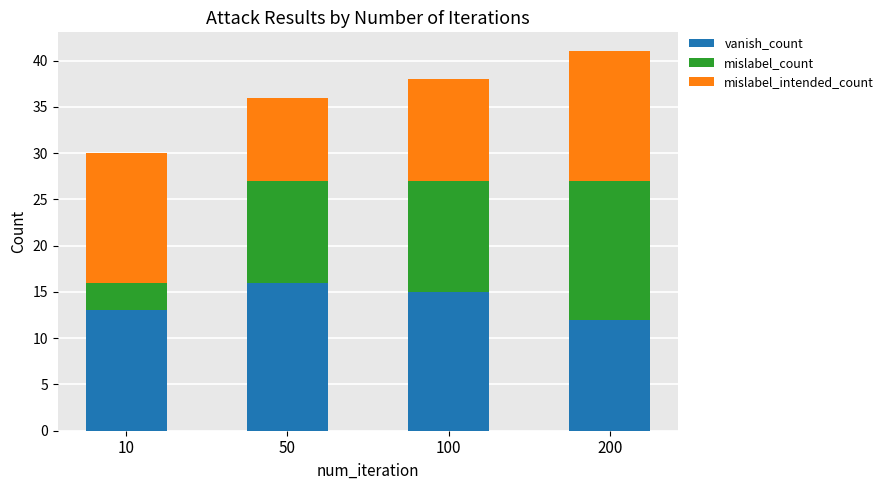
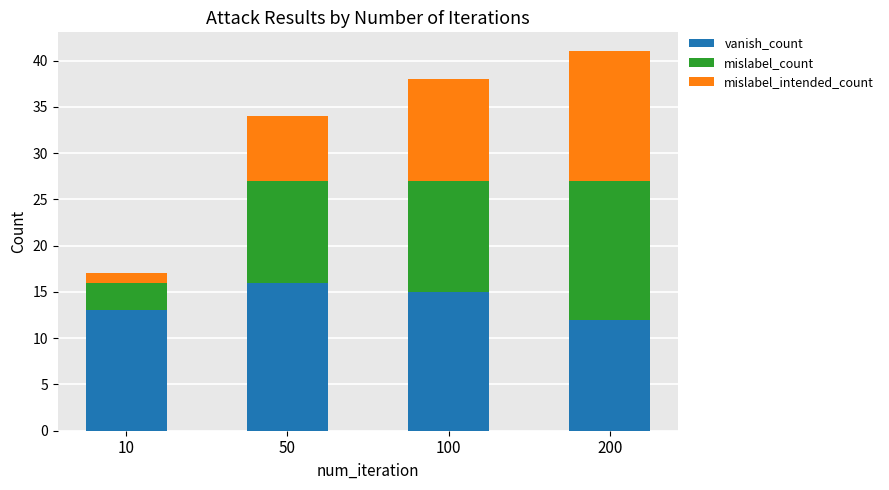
mislabel_intended_count, 10: 14 -> 1
mislabel_intended_count, 50: 9 -> 7
